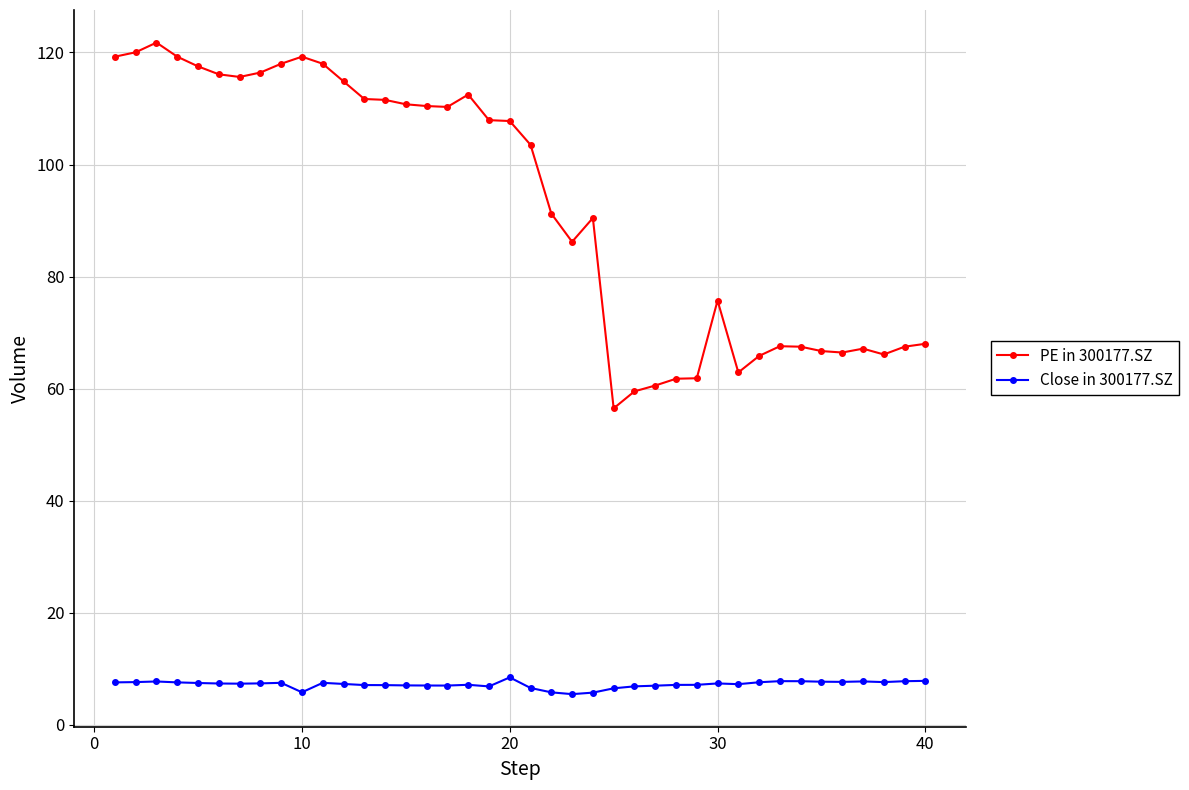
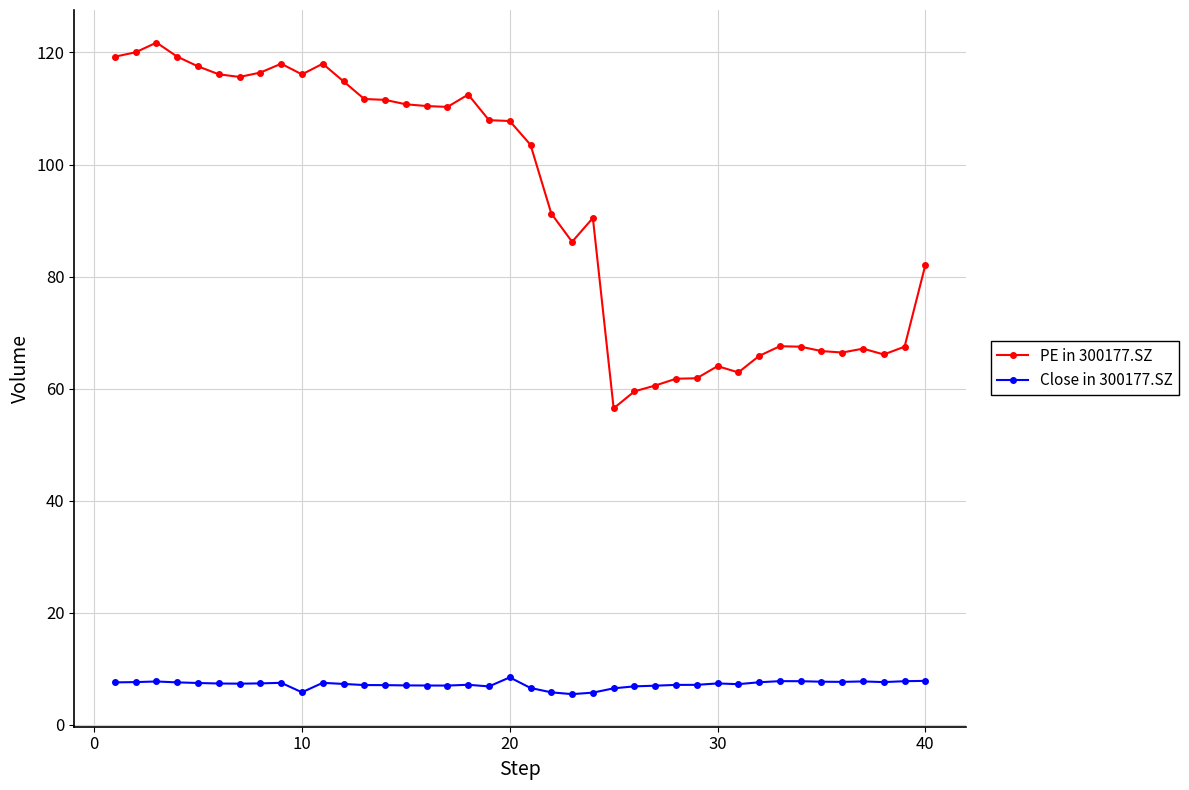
PE in 300177.SZ, 10: 119 -> 116
PE in 300177.SZ, 30: 76 -> 64
PE in 300177.SZ, 40: 68 -> 82
